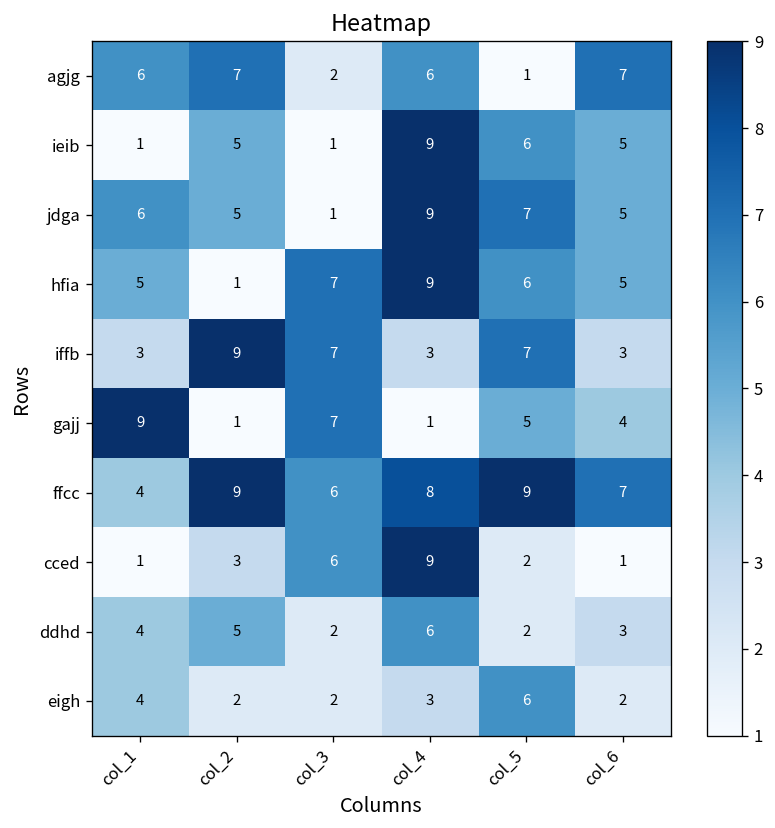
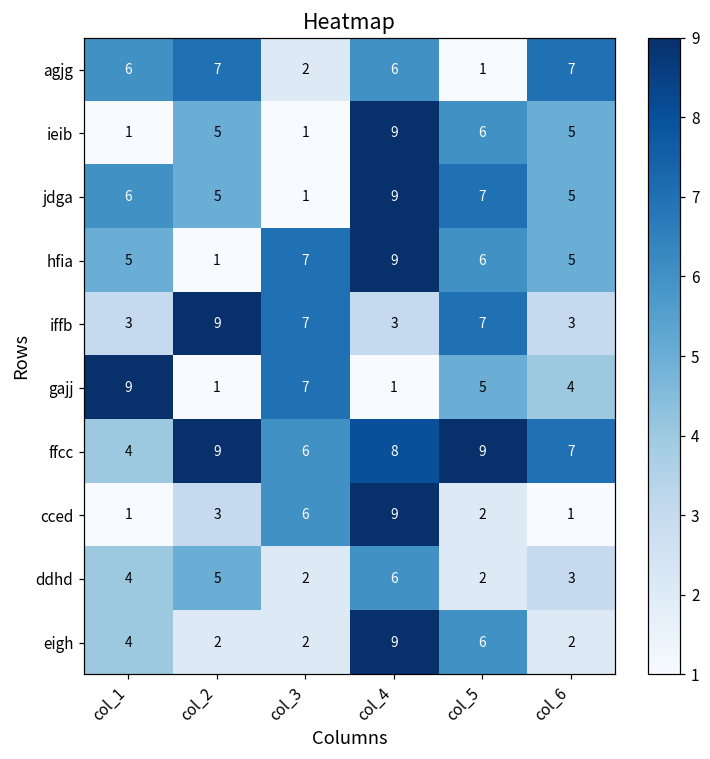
eigh, col_4: 3 -> 9
